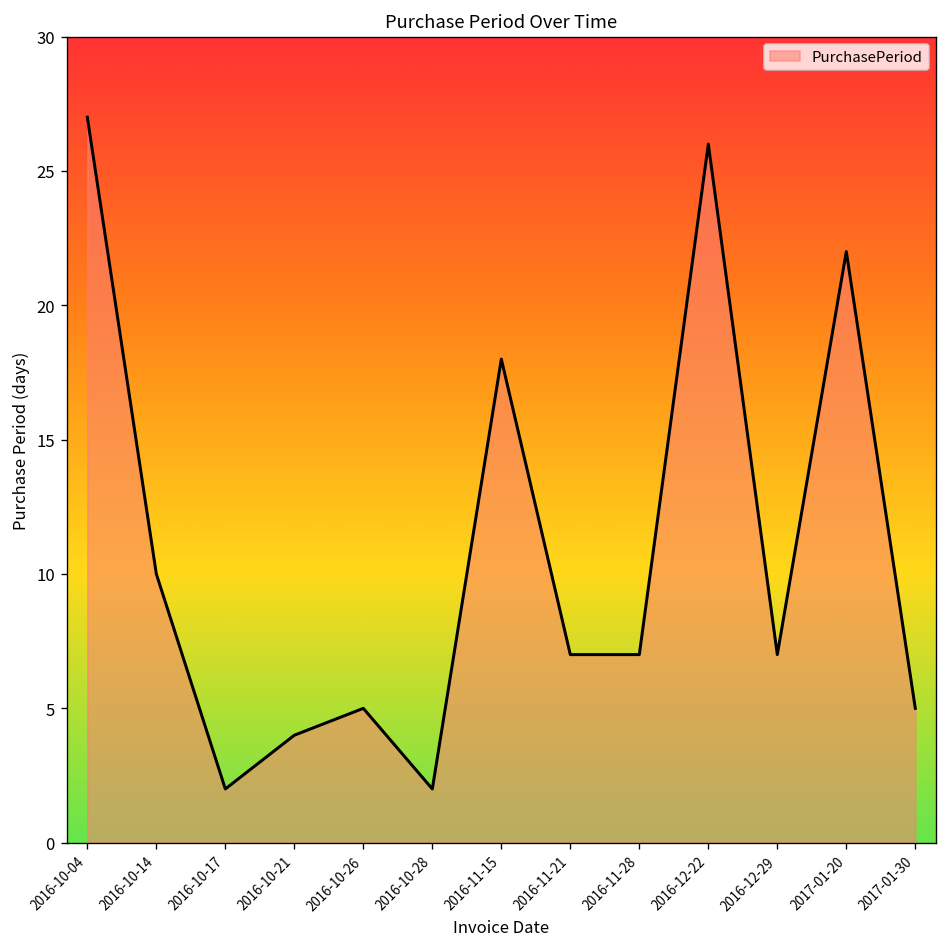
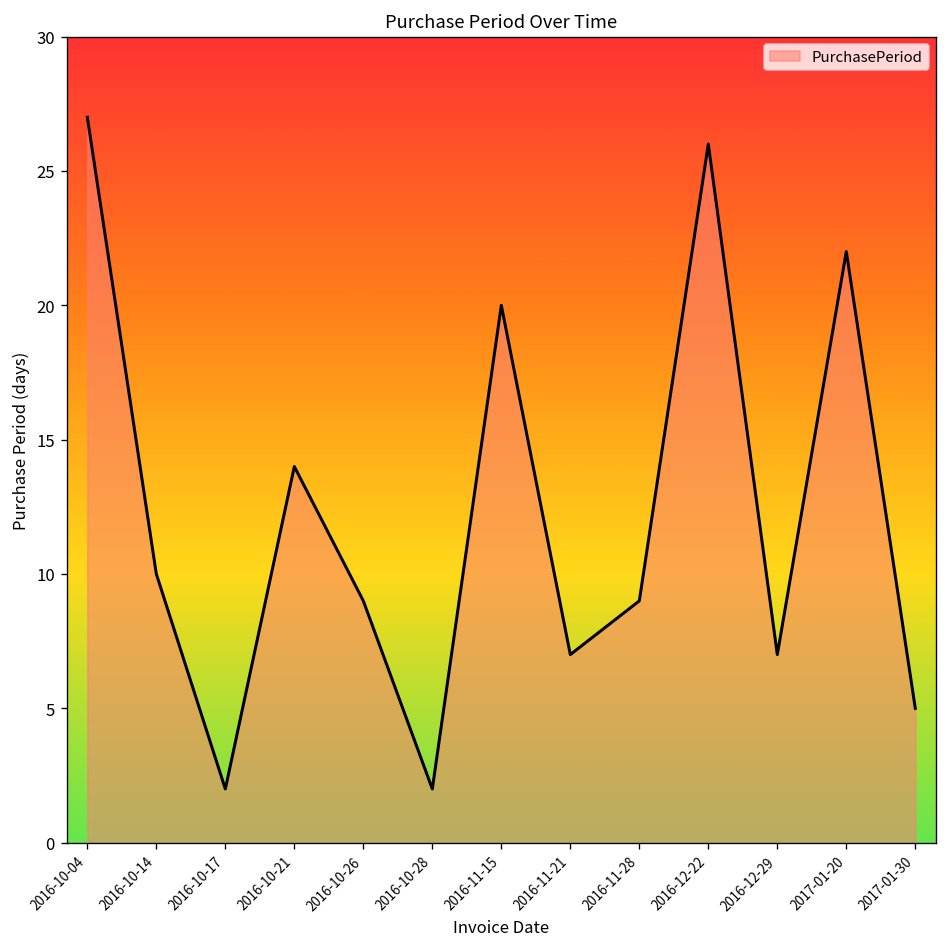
2016-10-21: 4 -> 14
2016-10-26: 5 -> 9
2016-11-15: 18 -> 20
2016-11-28: 7 -> 9
